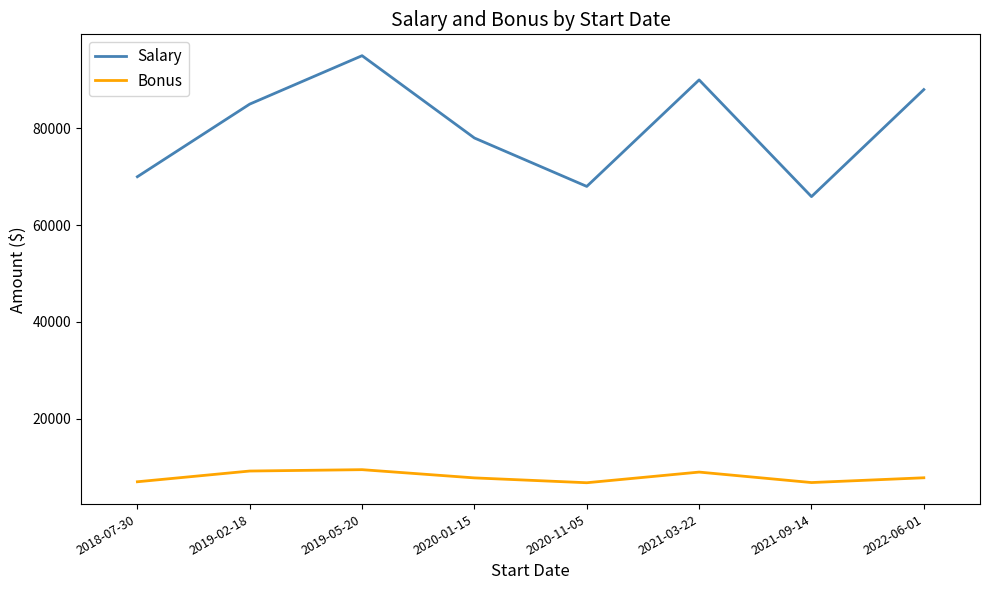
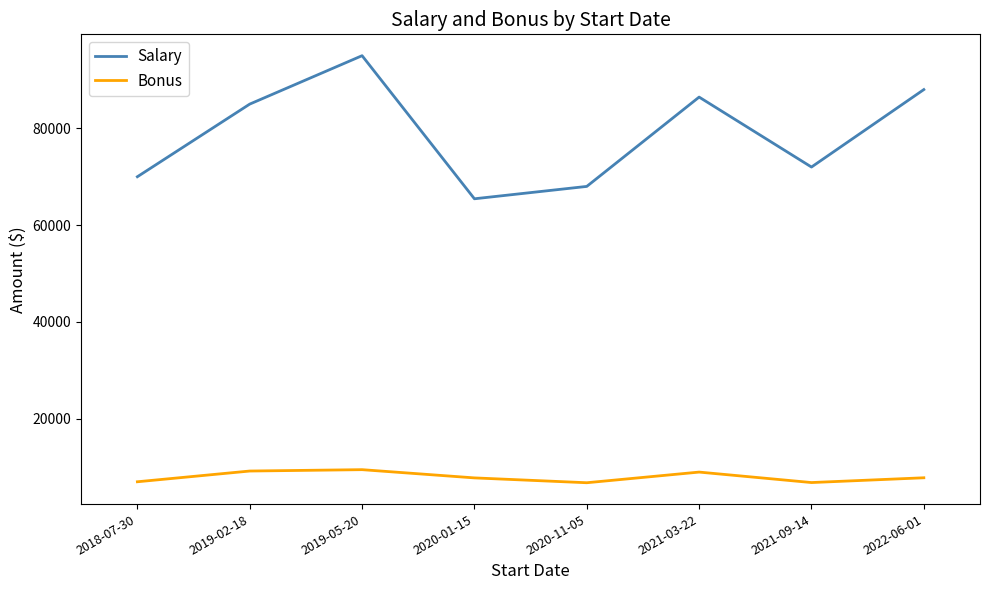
Salary, 2020-01-15: 78000 -> 65000
Salary, 2021-03-22: 90000 -> 86000
Salary, 2021-09-14: 66000 -> 72000
